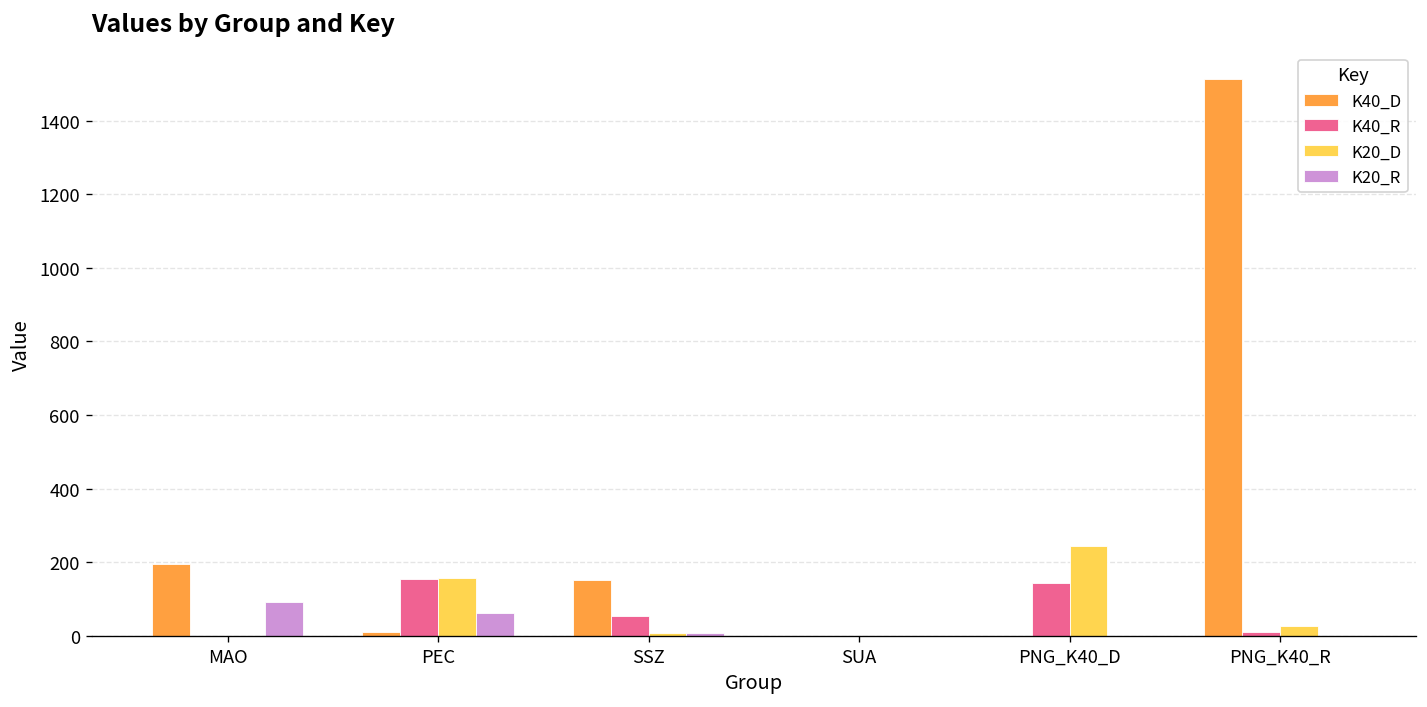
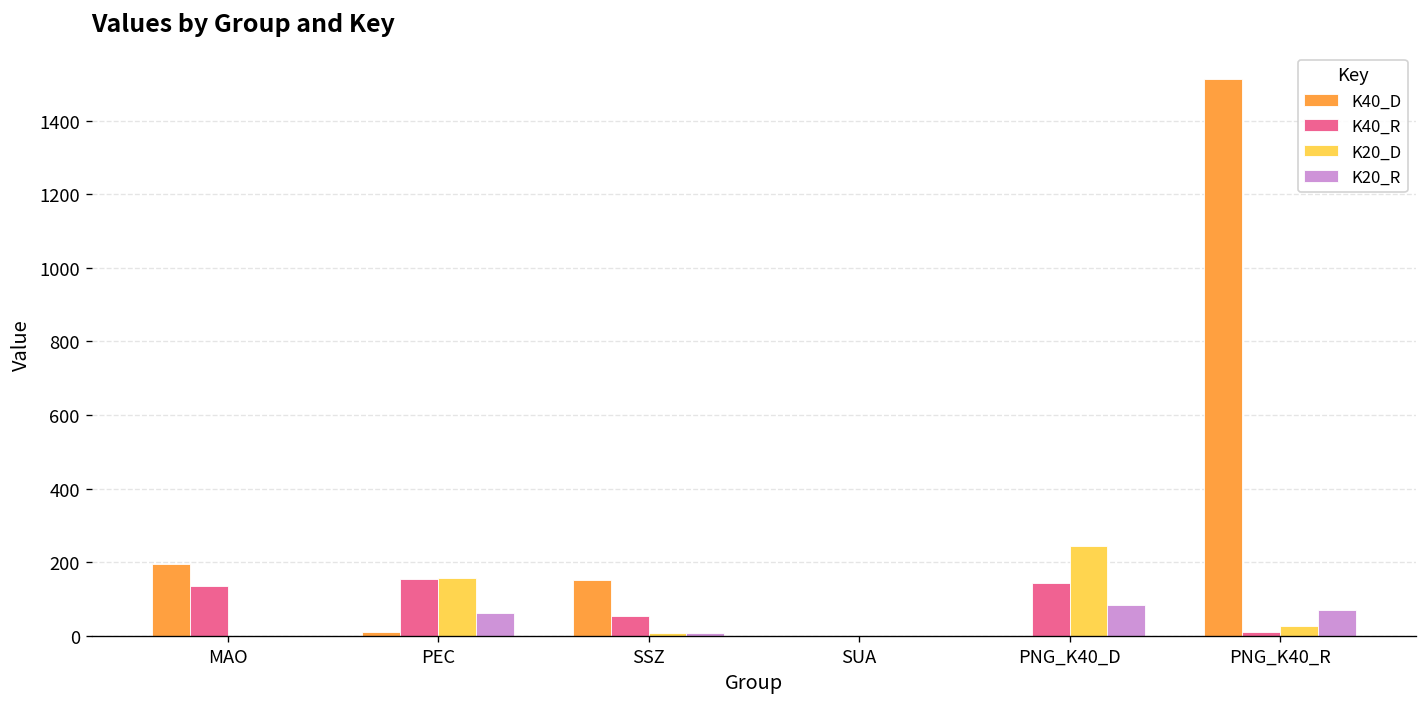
K40_R, MAO: 0 -> 140
K20_R, MAO: 90 -> 0
K20_R, PNG_K40_D: 0 -> 80
K20_R, PNG_K40_R: 0 -> 70
